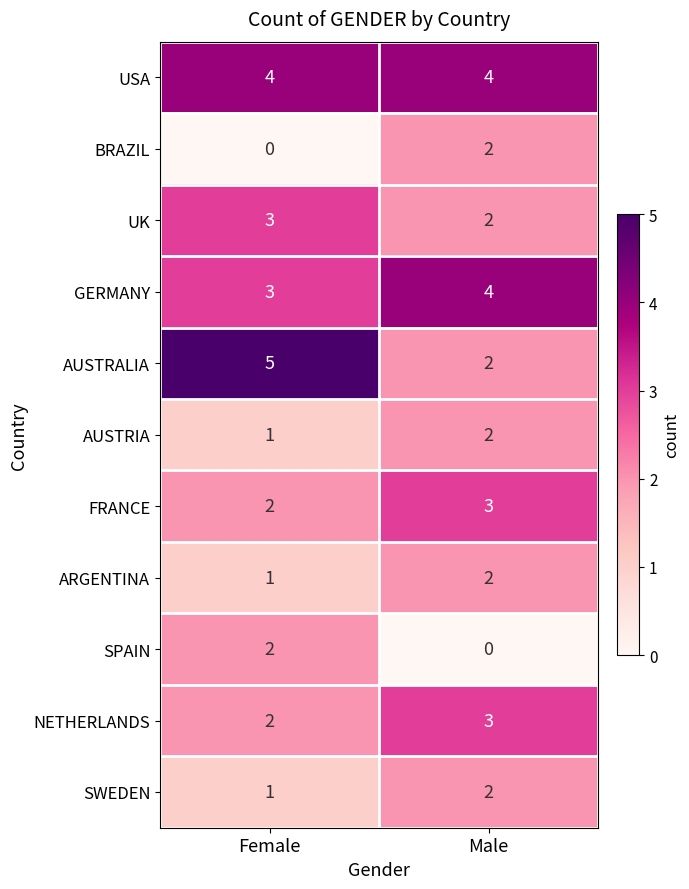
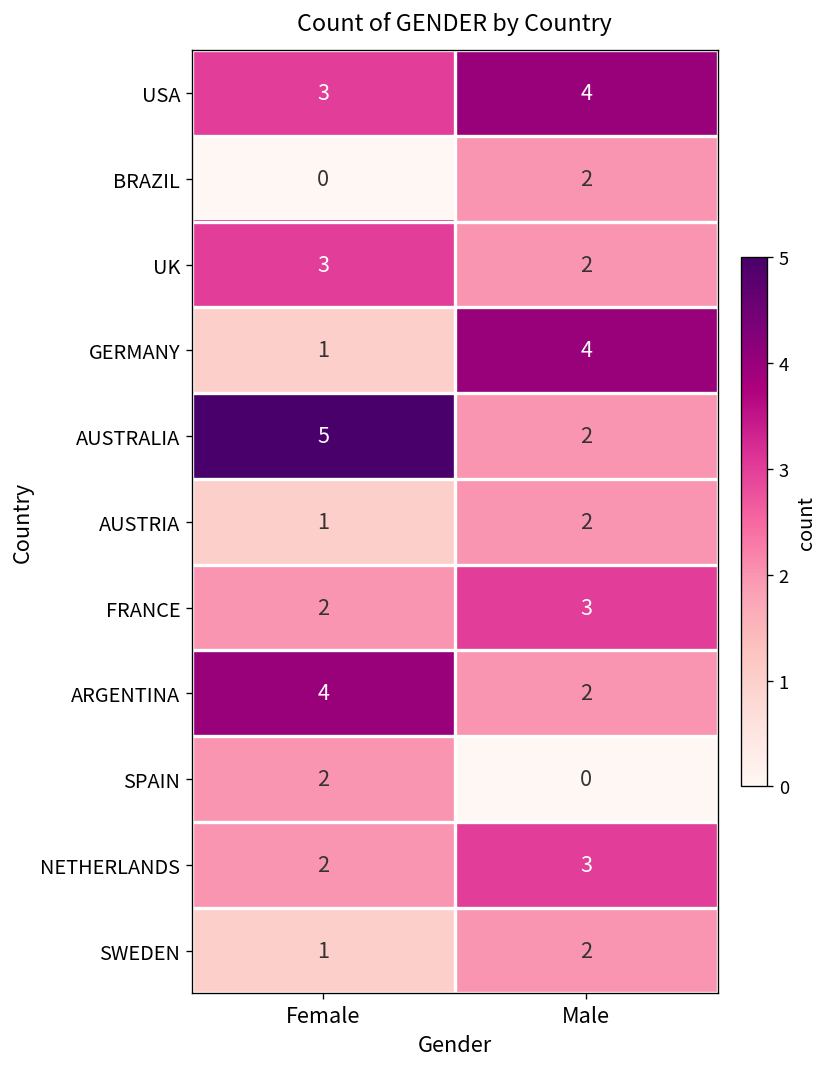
USA, Female: 4 -> 3
GERMANY, Female: 3 -> 1
ARGENTINA, Female: 1 -> 4
